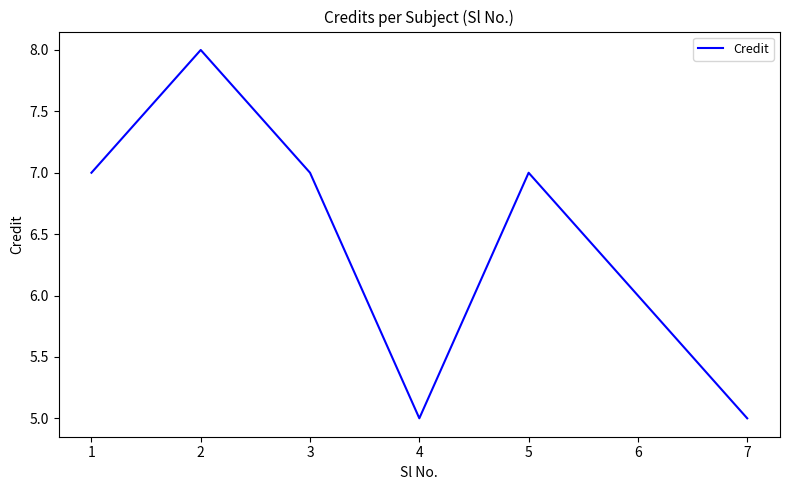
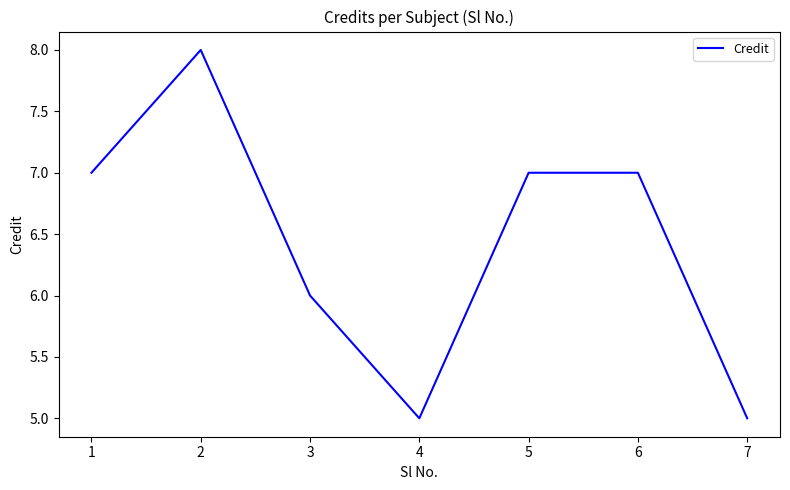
3: 7 -> 6
6: 6 -> 7
